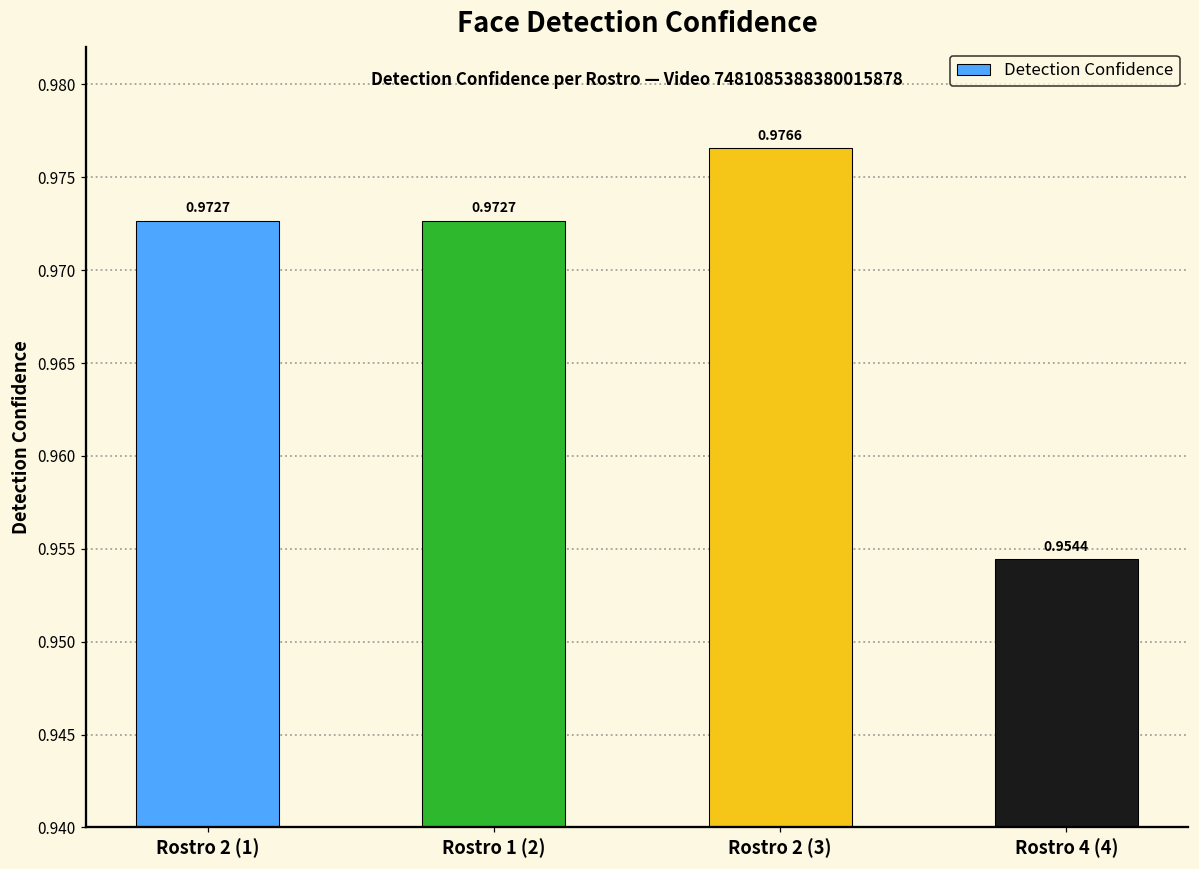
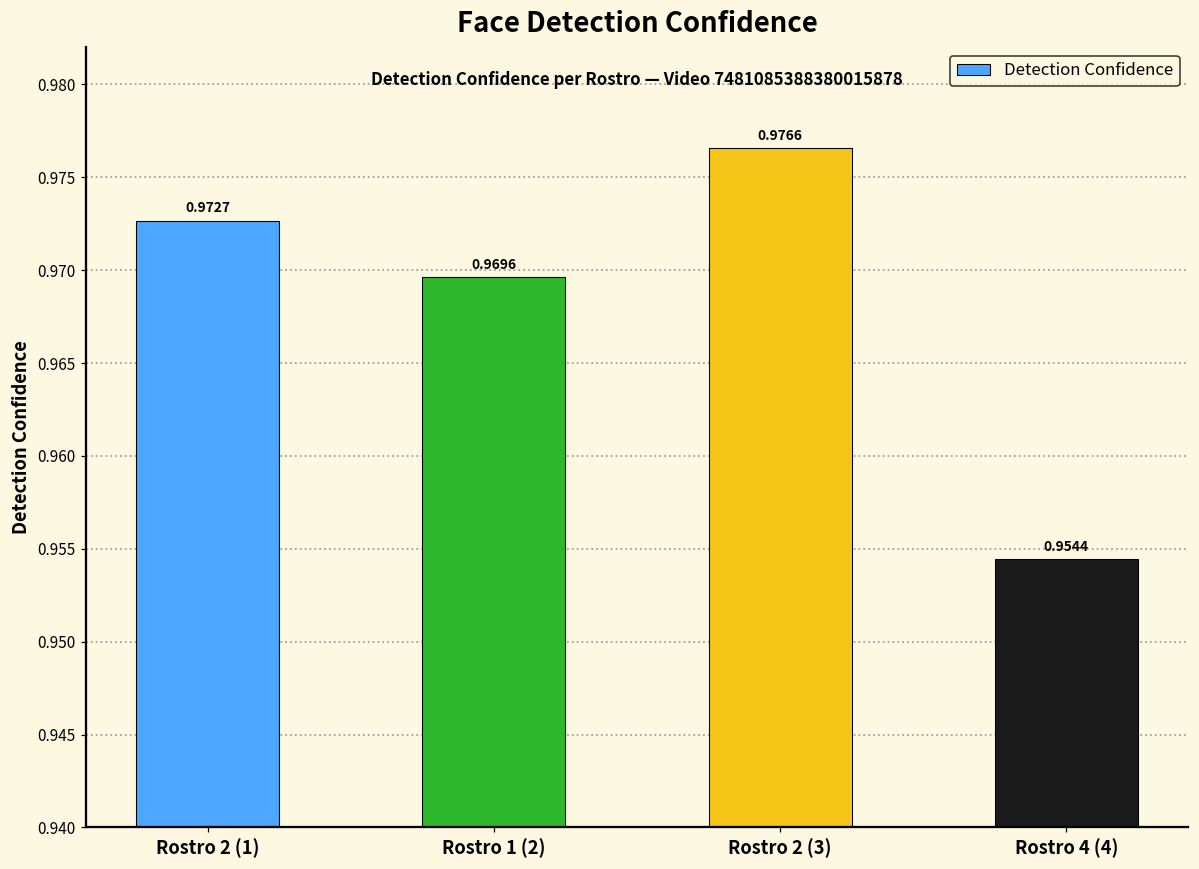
Rostro 1 (2): 0.9727 -> 0.9696
